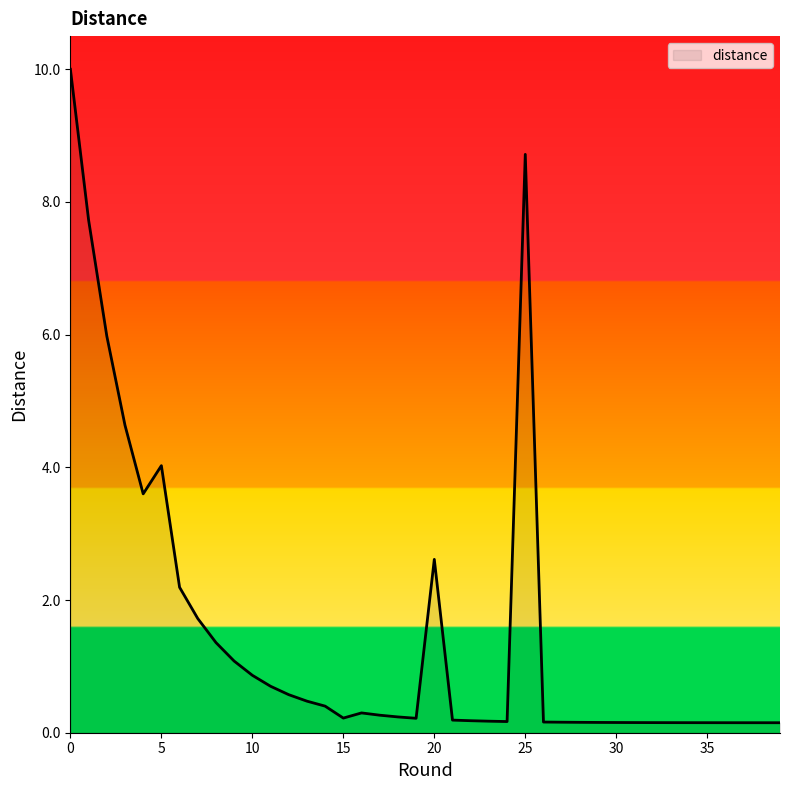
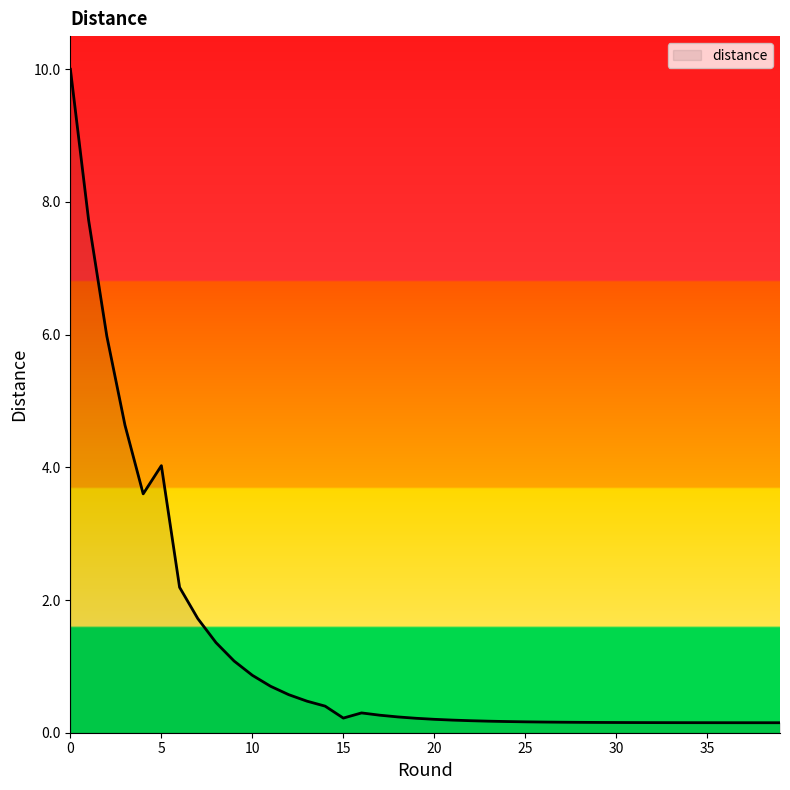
20: 2.6 -> 0.2
25: 8.7 -> 0.2
